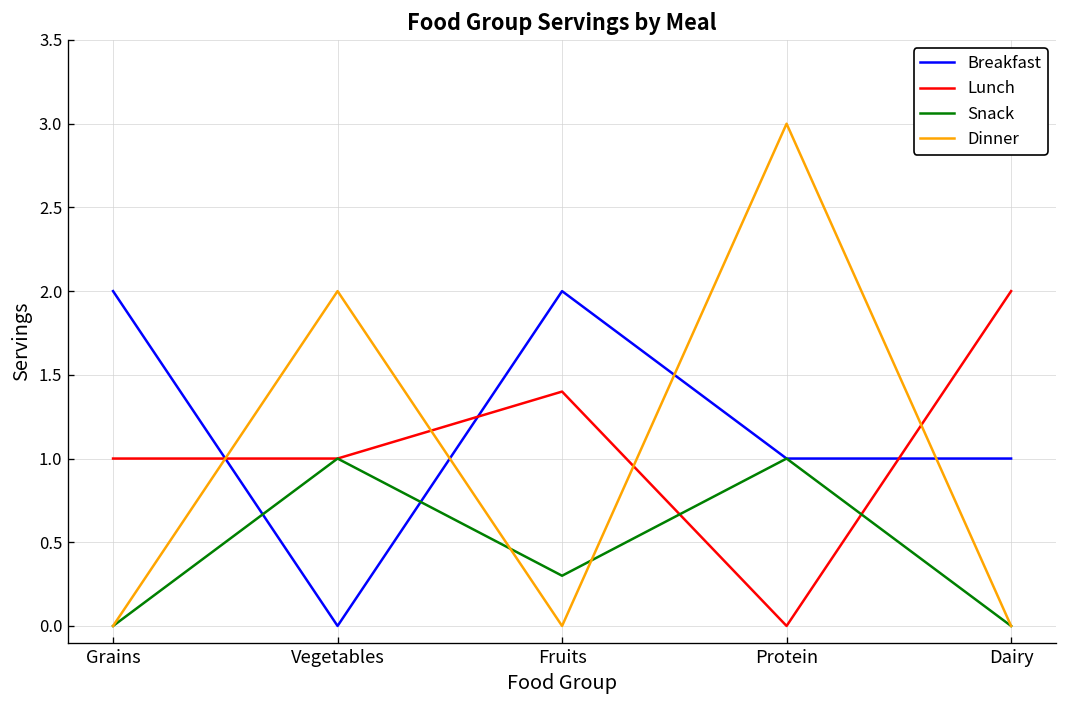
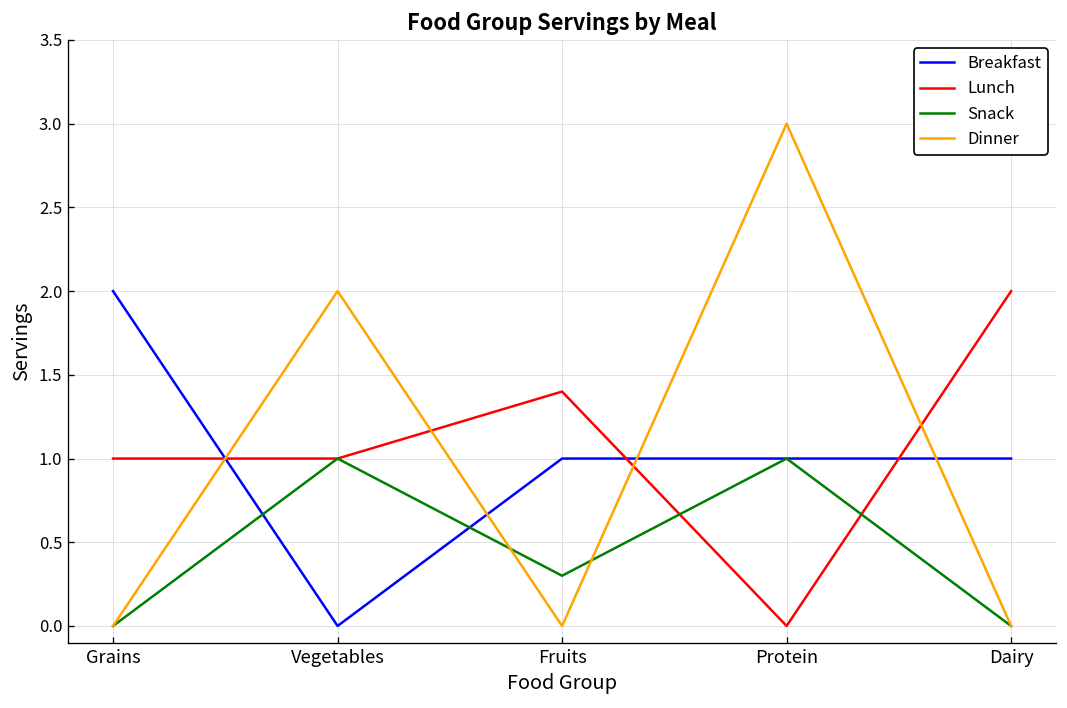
Breakfast, Fruits: 2 -> 1
